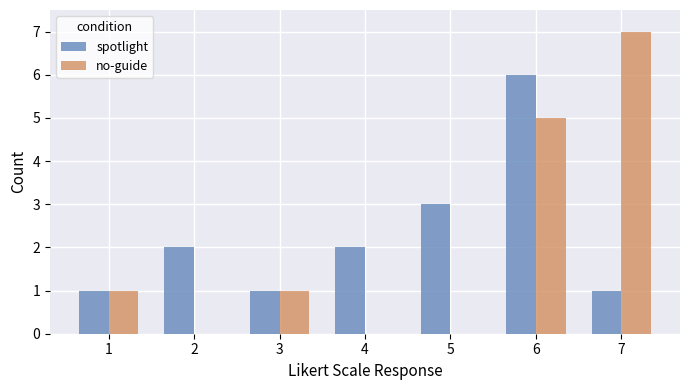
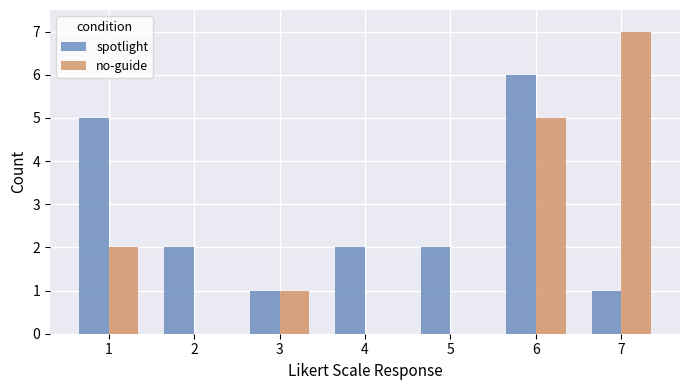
spotlight, 1: 1 -> 5
no-guide, 1: 1 -> 2
spotlight, 5: 3 -> 2
